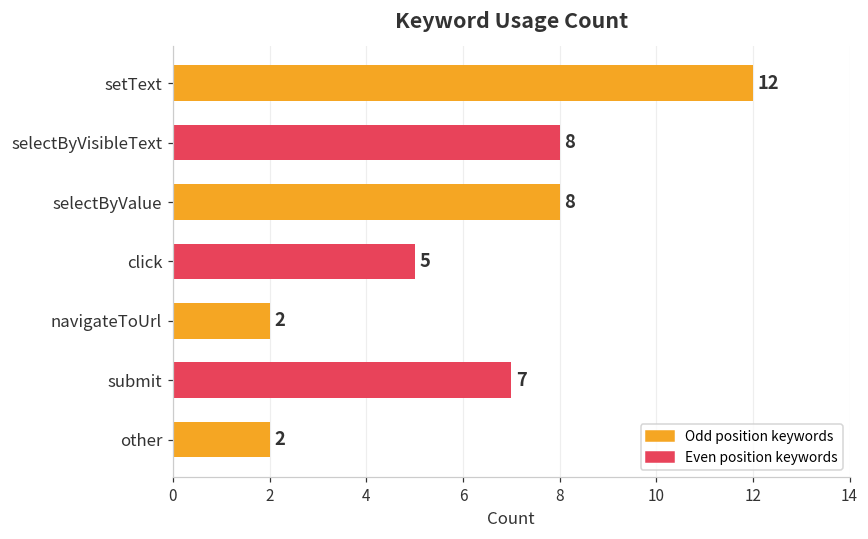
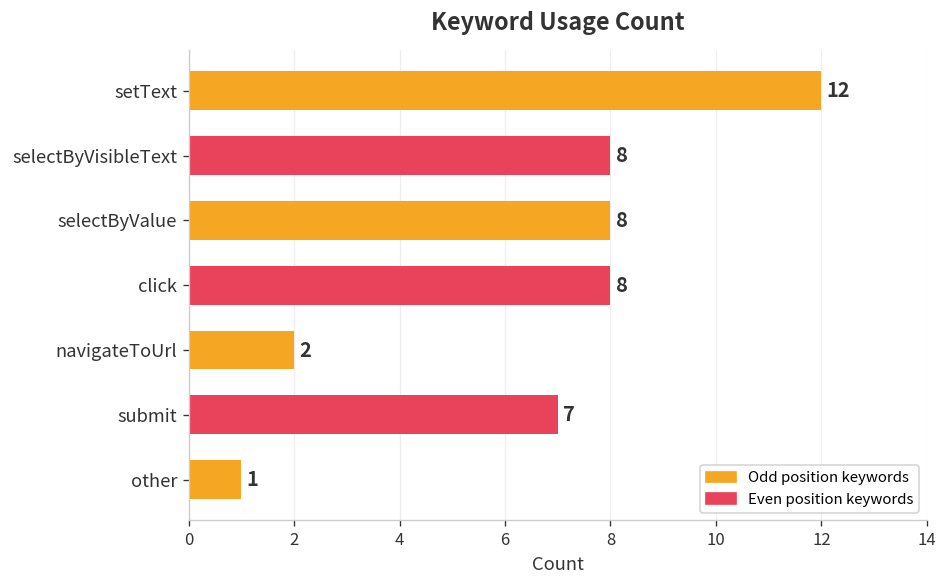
click: 5 -> 8
other: 2 -> 1
